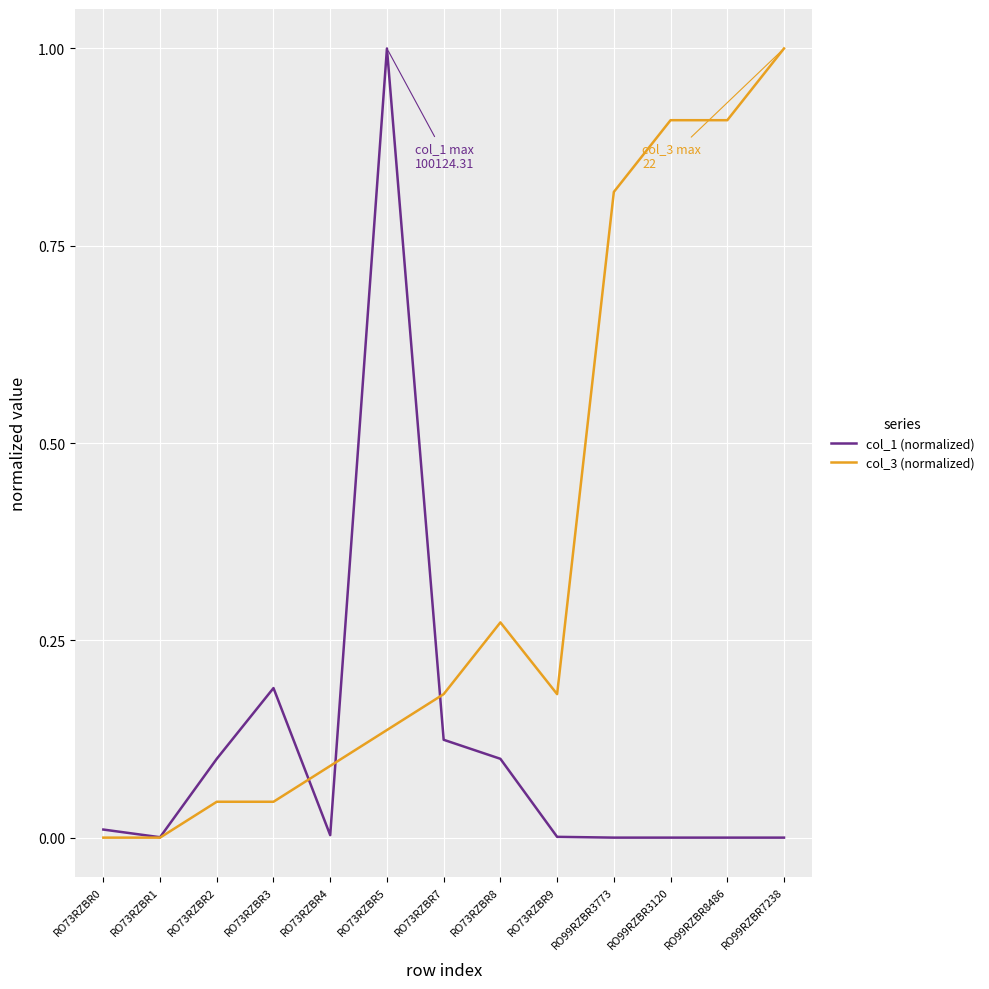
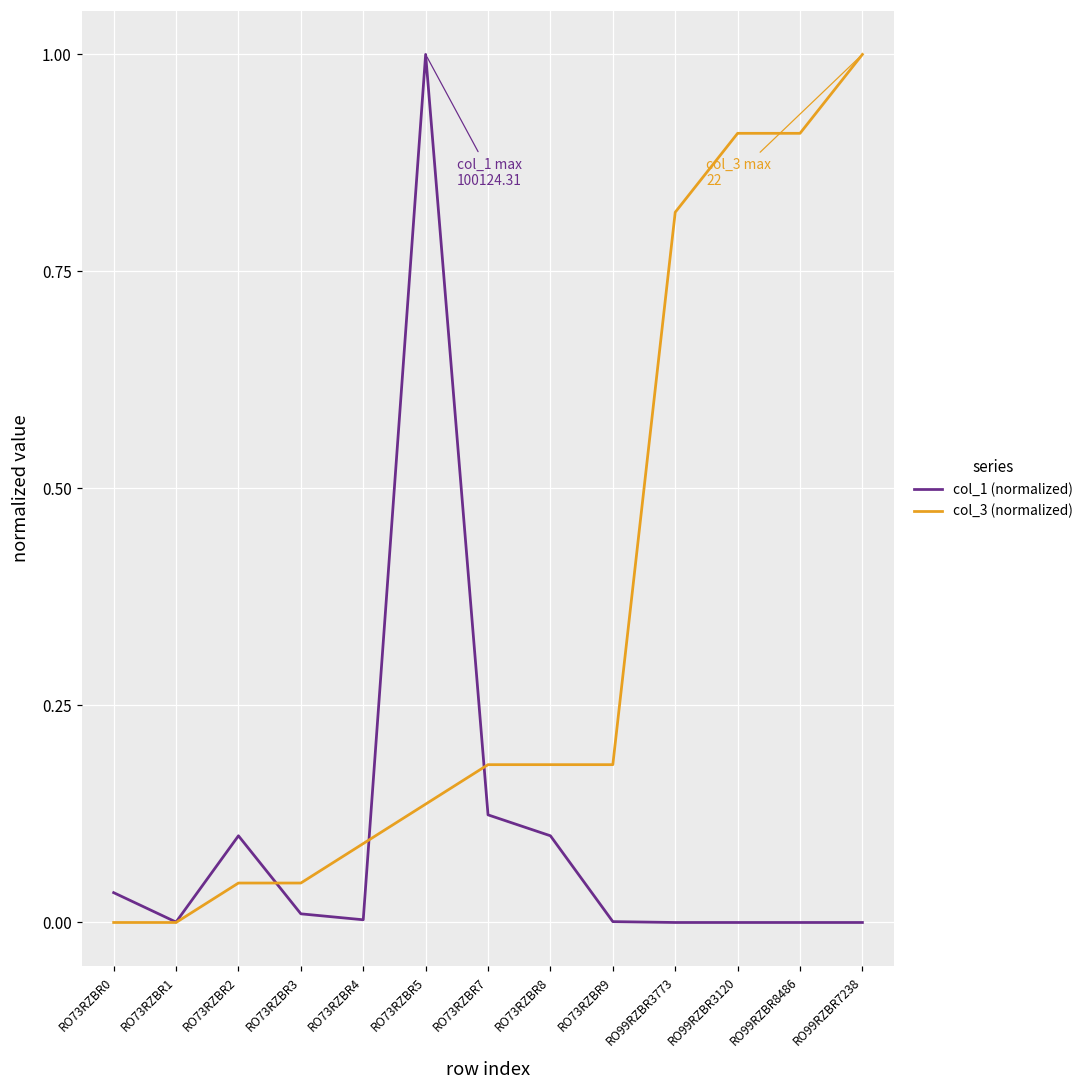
col_1 (normalized), RO73RZBR0: 0.01 -> 0.03
col_1 (normalized), RO73RZBR3: 0.19 -> 0.01
col_3 (normalized), RO73RZBR8: 0.27 -> 0.18
